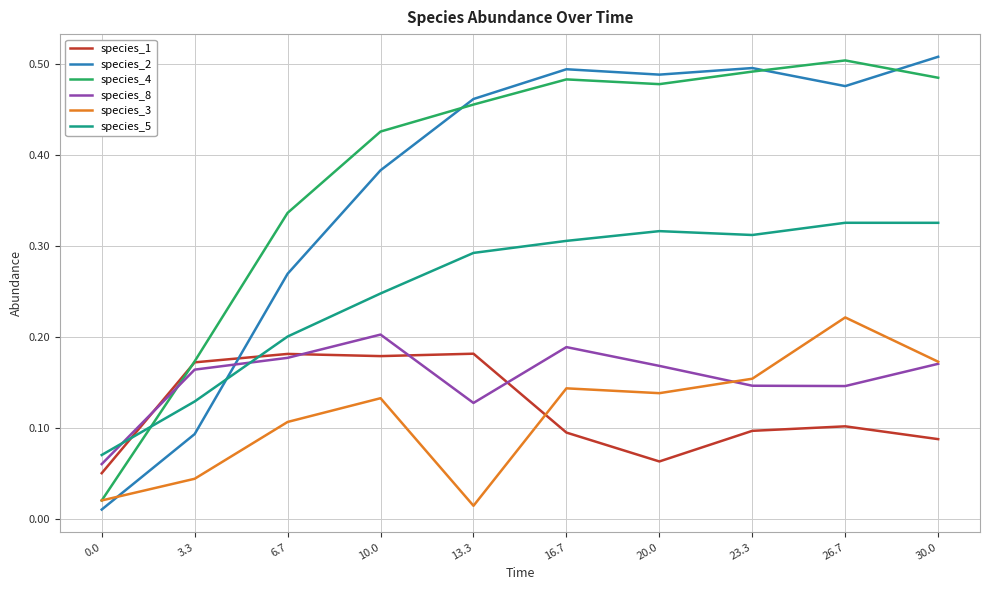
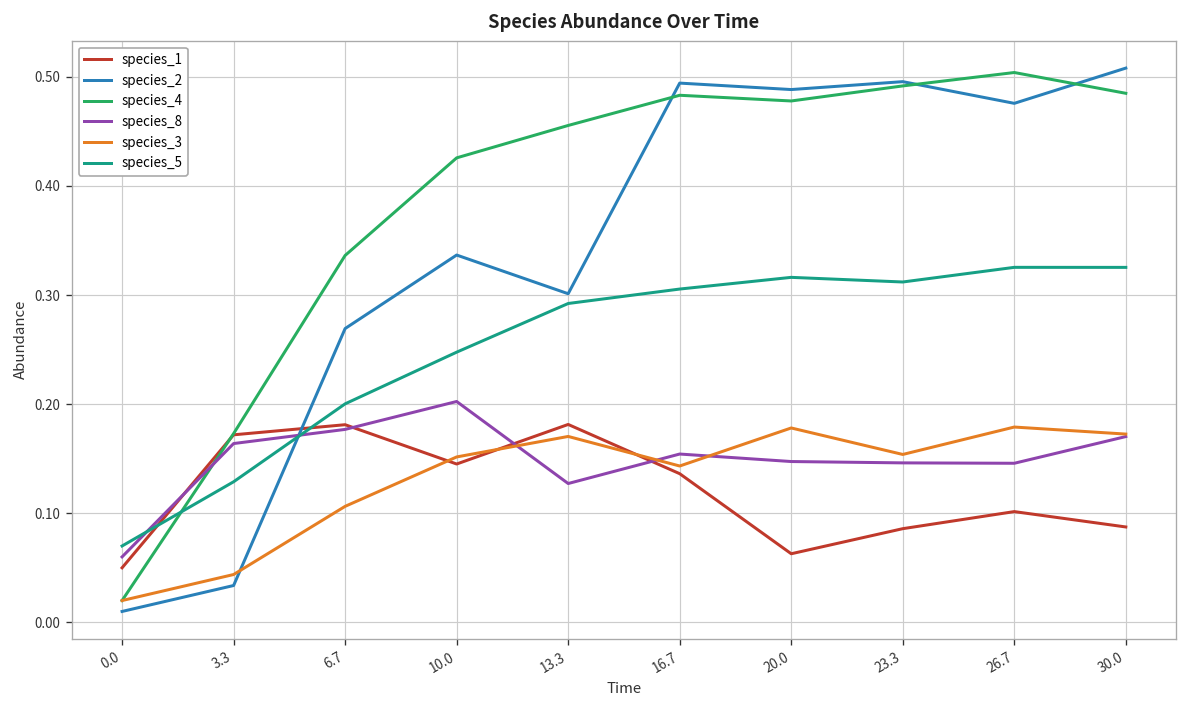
species_2, 3.3: 0.09 -> 0.03
species_1, 10.0: 0.18 -> 0.15
species_2, 10.0: 0.38 -> 0.34
species_3, 10.0: 0.13 -> 0.15
species_2, 13.3: 0.46 -> 0.30
species_3, 13.3: 0.01 -> 0.17
species_1, 16.7: 0.09 -> 0.14
species_8, 16.7: 0.19 -> 0.15
species_8, 20.0: 0.17 -> 0.15
species_3, 20.0: 0.14 -> 0.18
species_1, 23.3: 0.10 -> 0.09
species_3, 26.7: 0.22 -> 0.18
